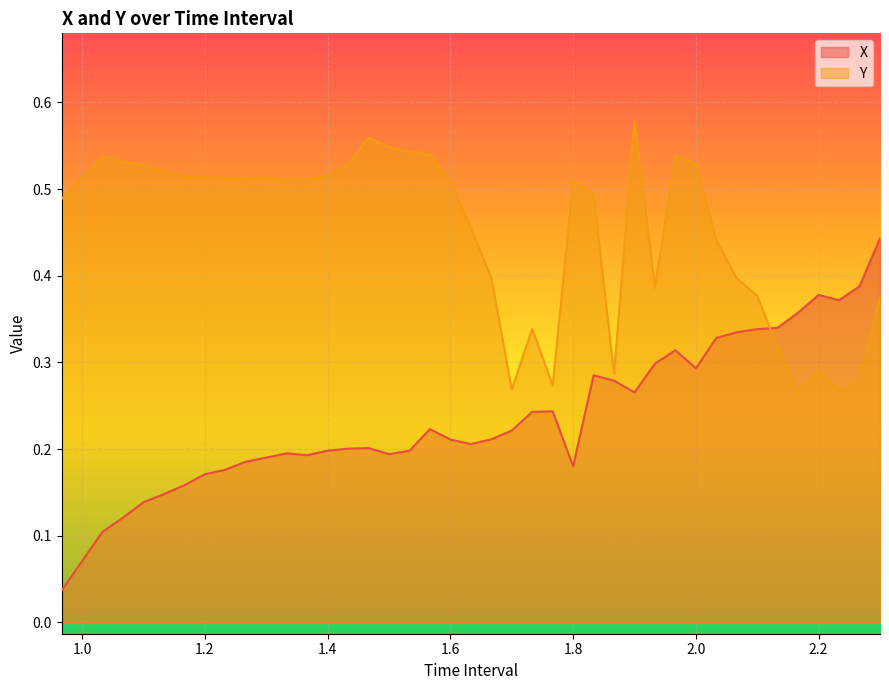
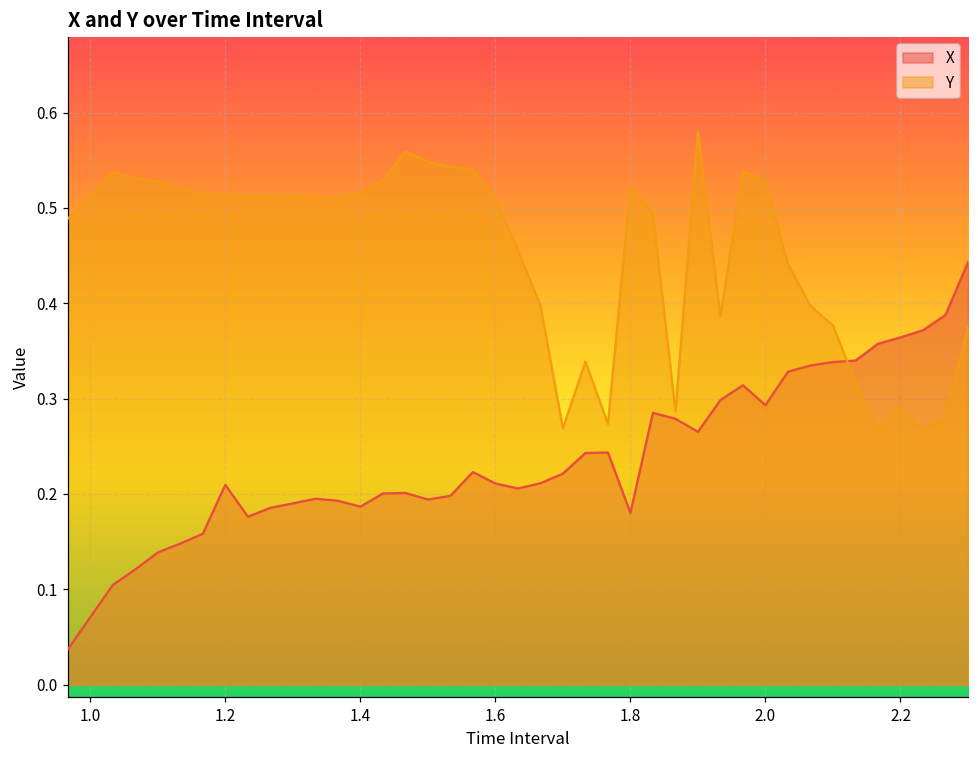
X, 1.2: 0.17 -> 0.21
X, 1.4: 0.20 -> 0.19
Y, 1.8: 0.51 -> 0.52
X, 2.2: 0.38 -> 0.36
